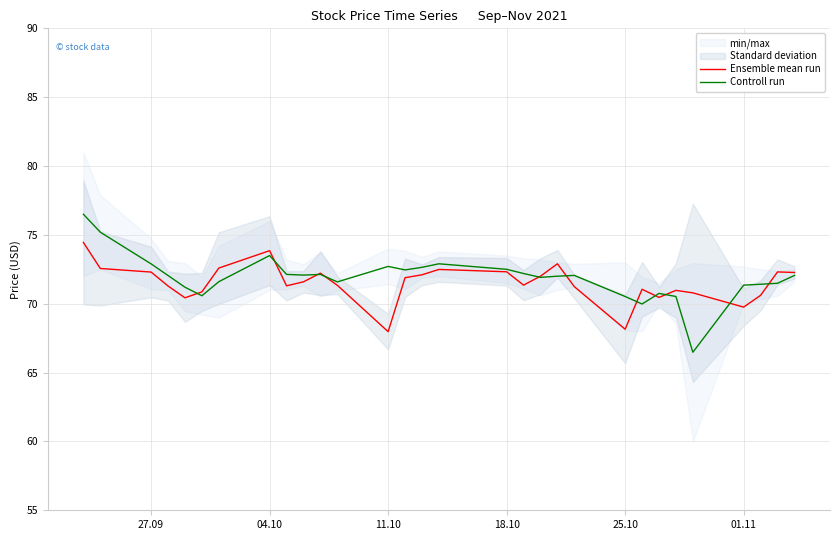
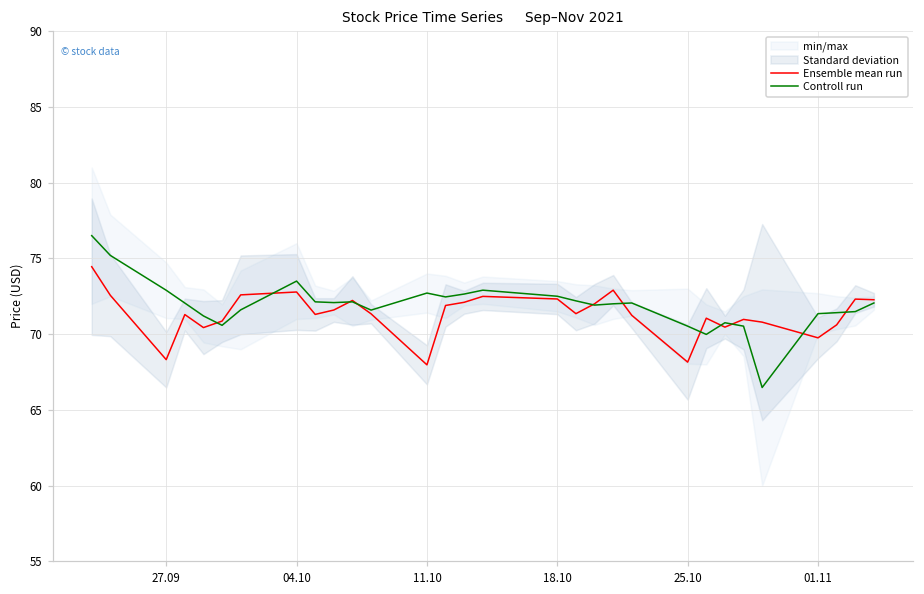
Ensemble mean run, 27.09: 72.3 -> 68.3
Ensemble mean run, 04.10: 73.9 -> 72.8
